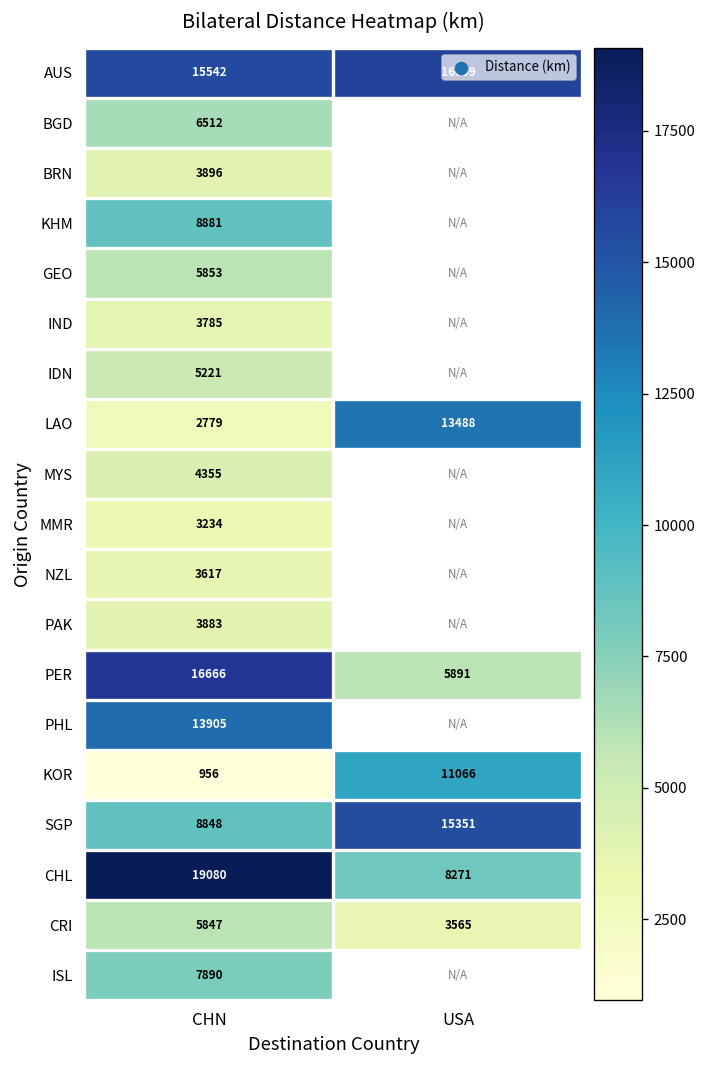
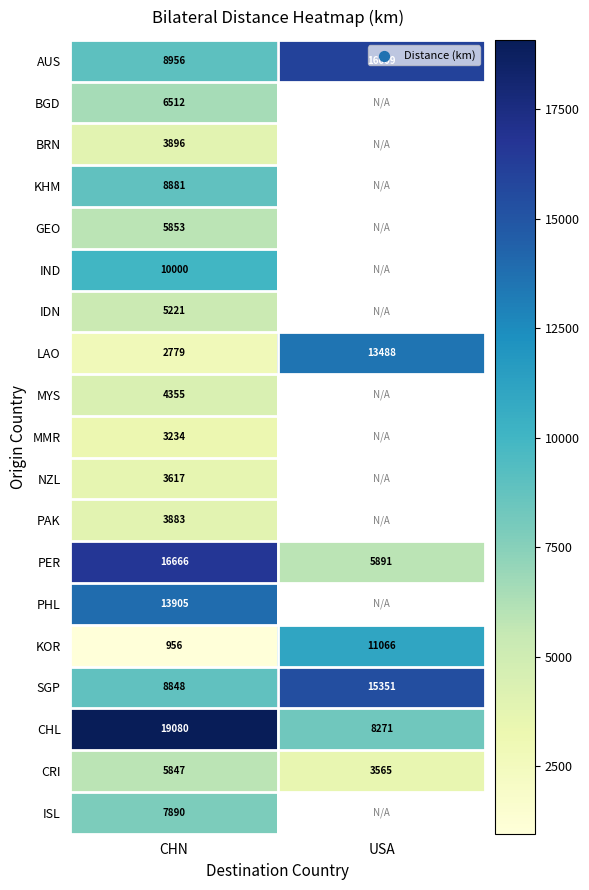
AUS, CHN: 15542 -> 8956
IND, CHN: 3785 -> 10000
